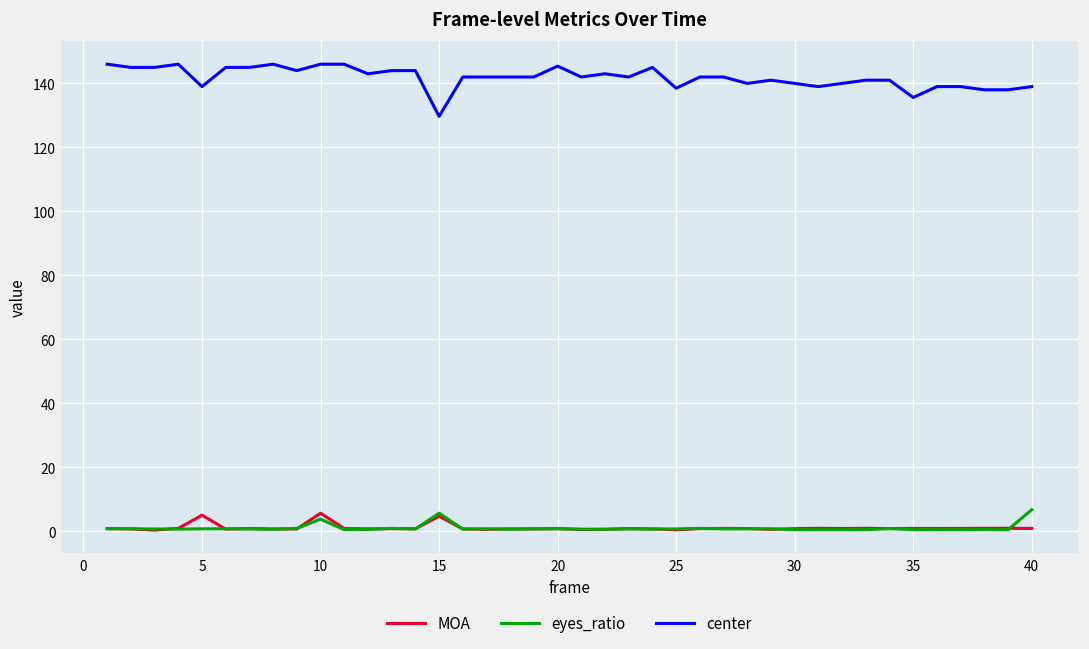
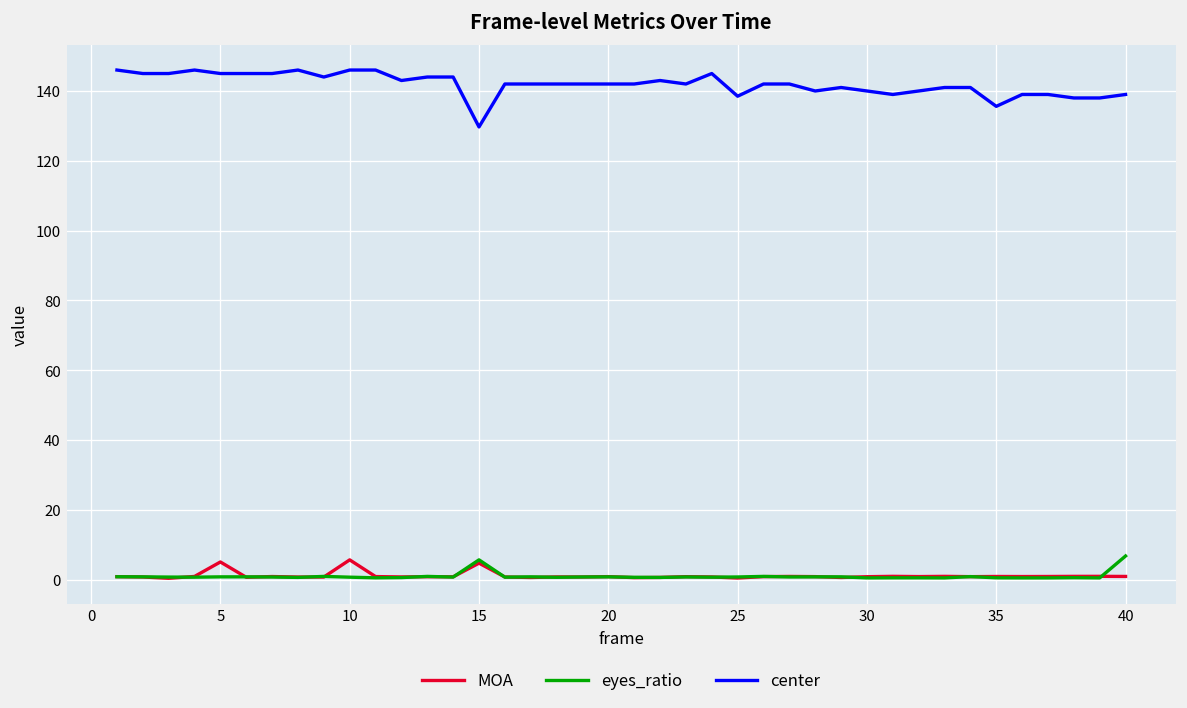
center, 5: 139 -> 145
eyes_ratio, 10: 4 -> 1
center, 20: 145 -> 142
